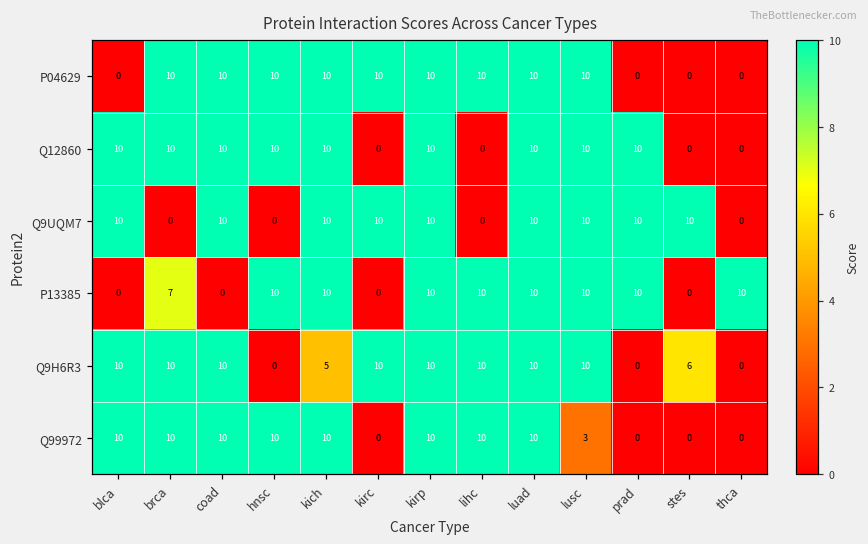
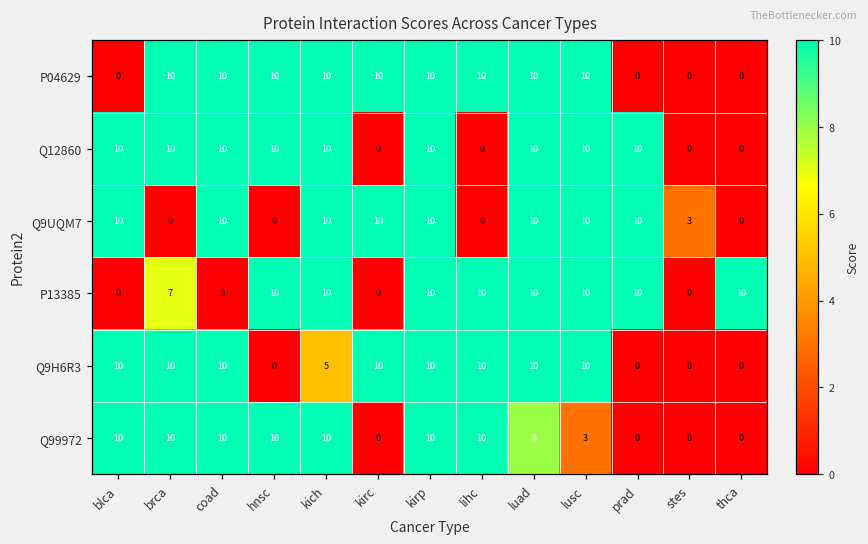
Q9UQM7, stes: 10 -> 3
Q9H6R3, stes: 6 -> 0
Q99972, luad: 10 -> 8
